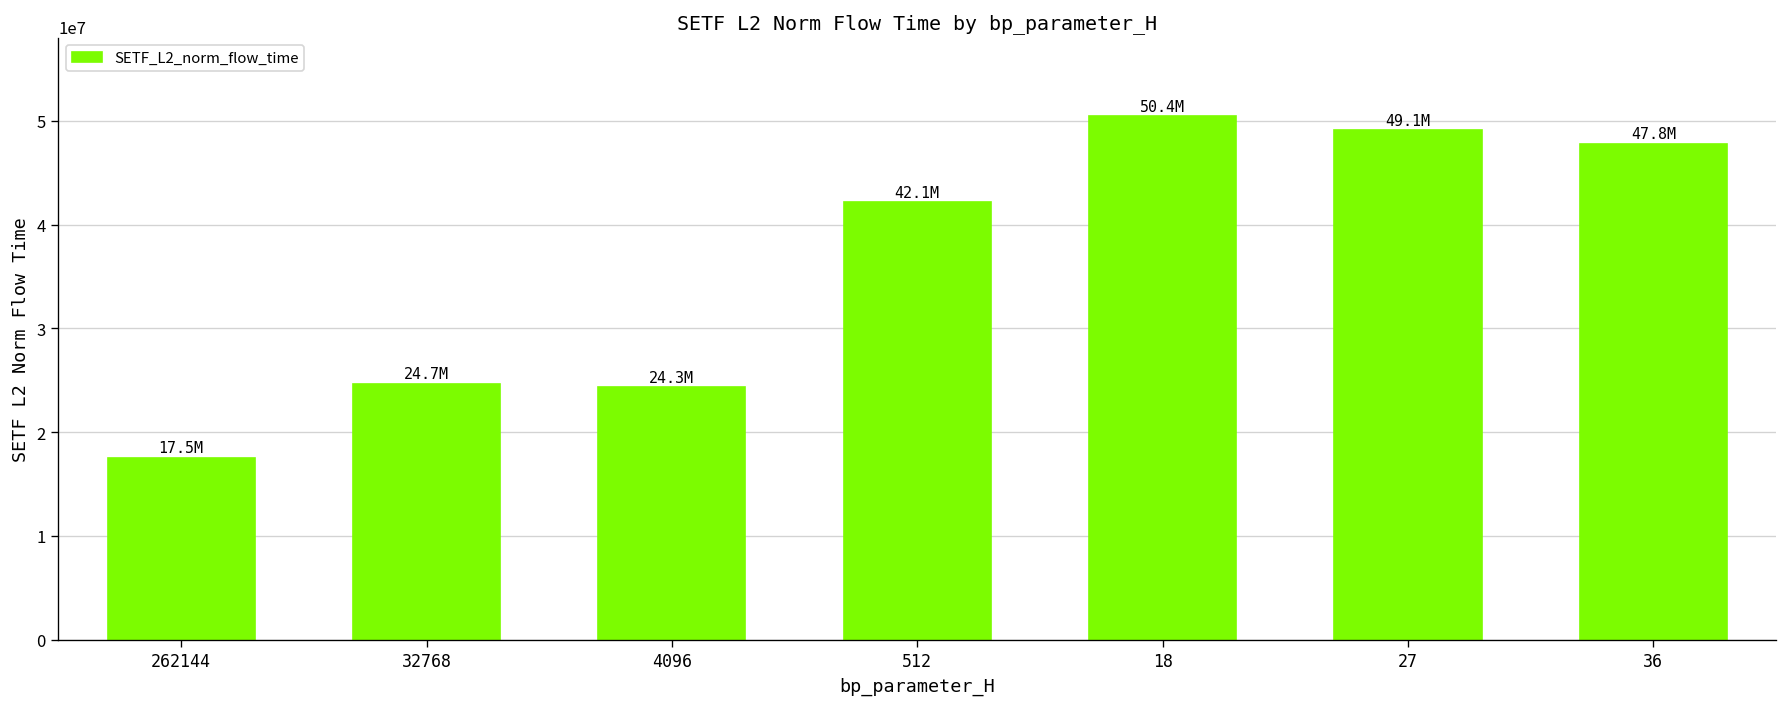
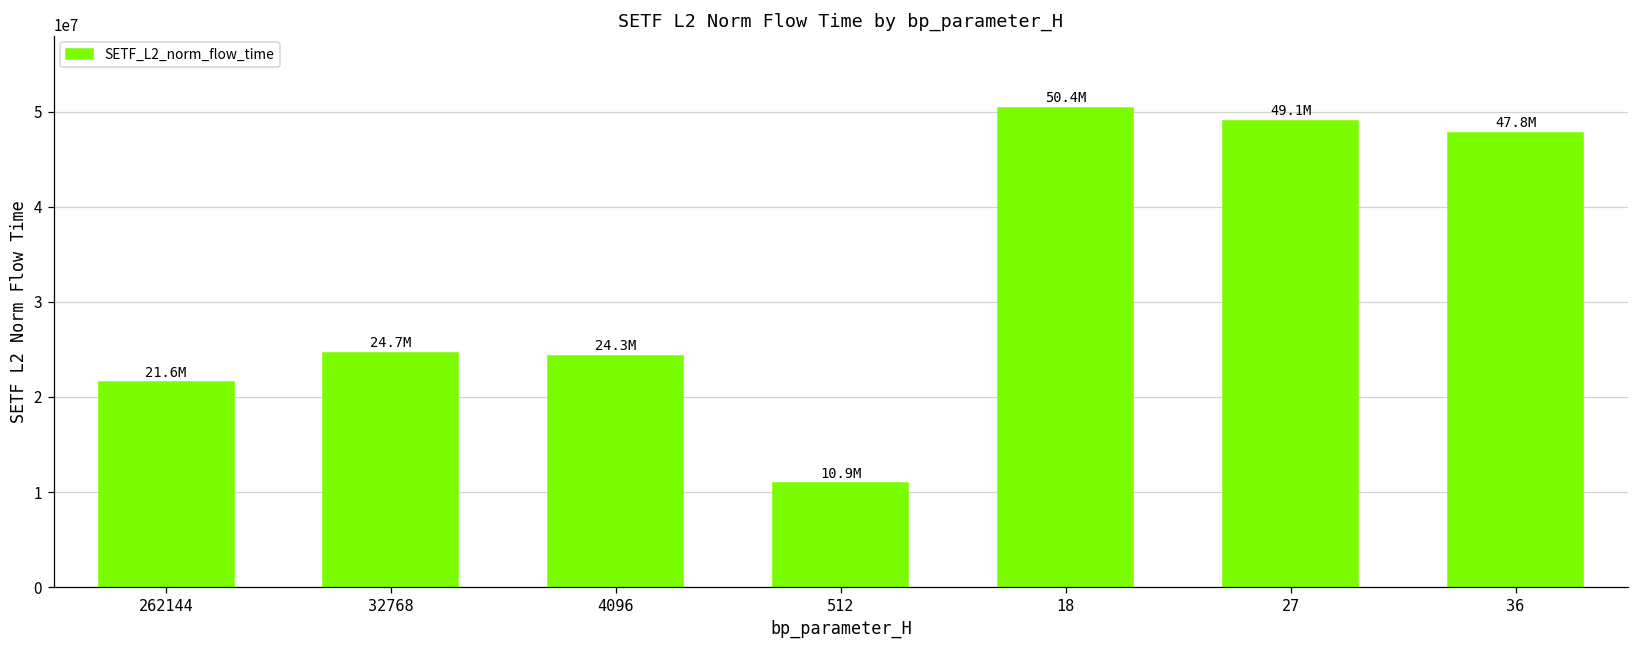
262144: 17.5M -> 21.6M
512: 42.1M -> 10.9M
